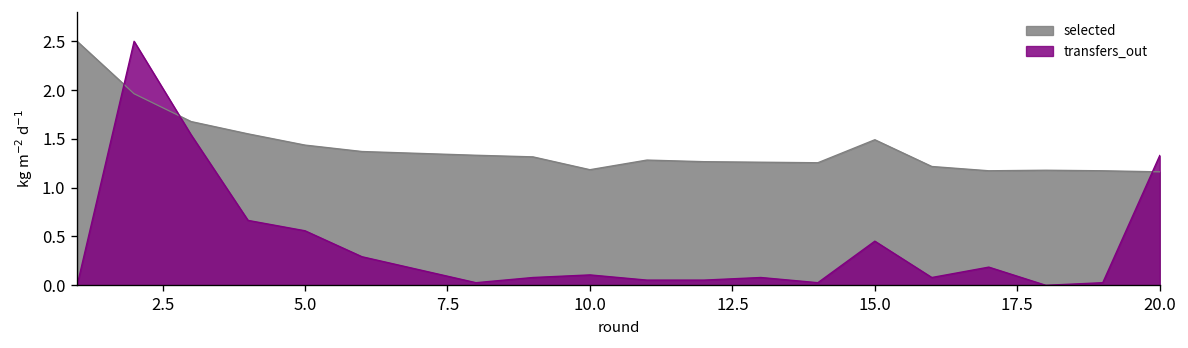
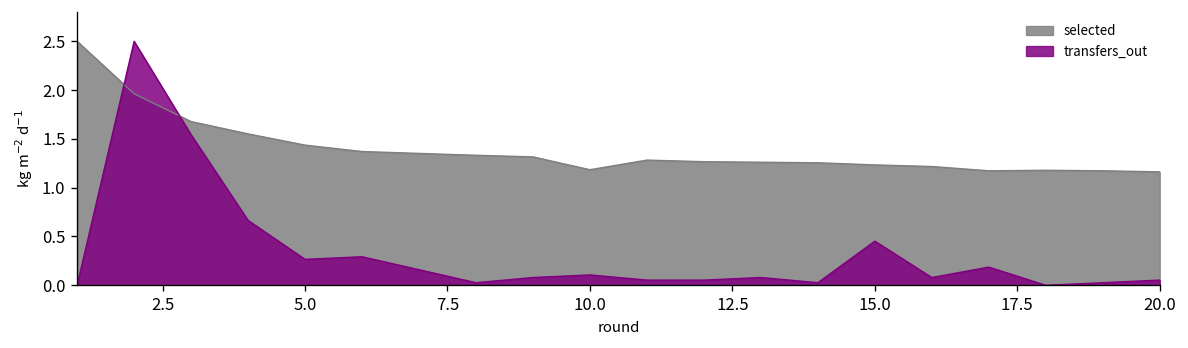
transfers_out, 5.0: 0.6 -> 0.3
selected, 15.0: 1.5 -> 1.2
transfers_out, 20.0: 1.3 -> 0.1
